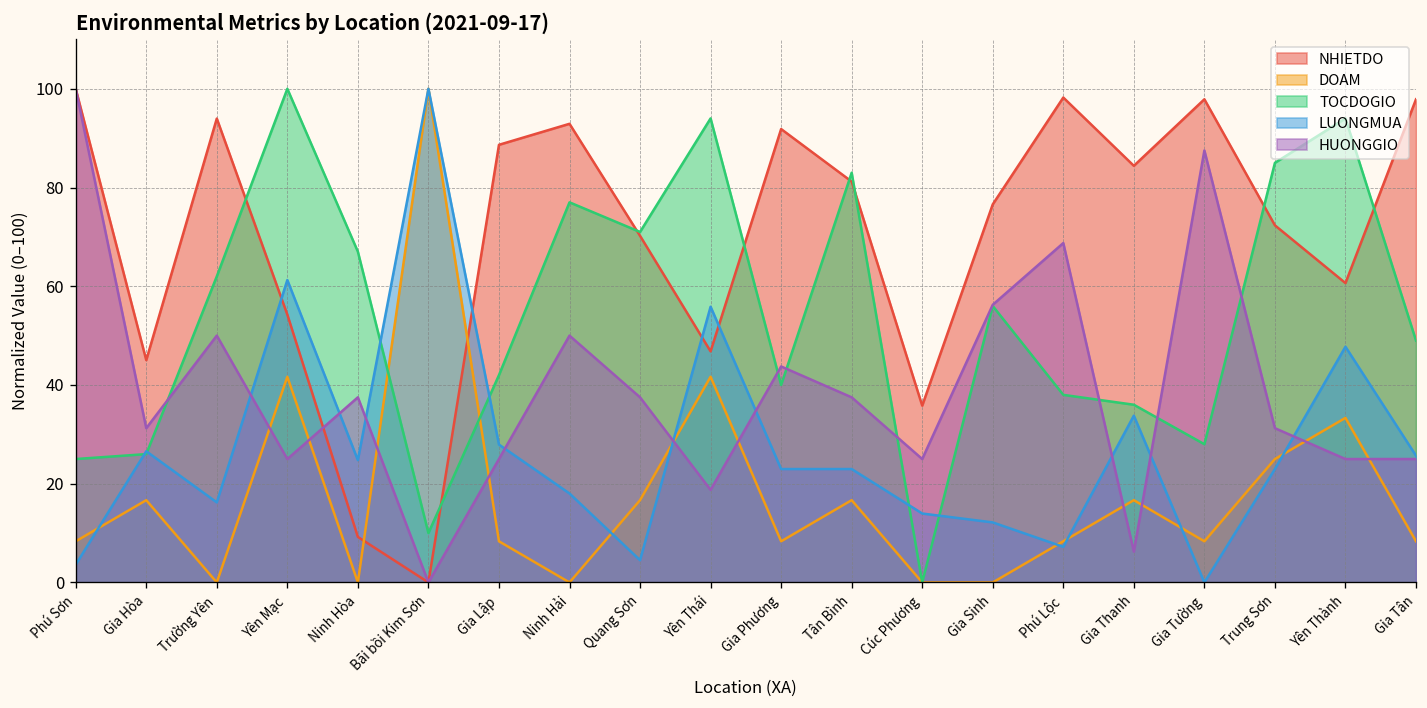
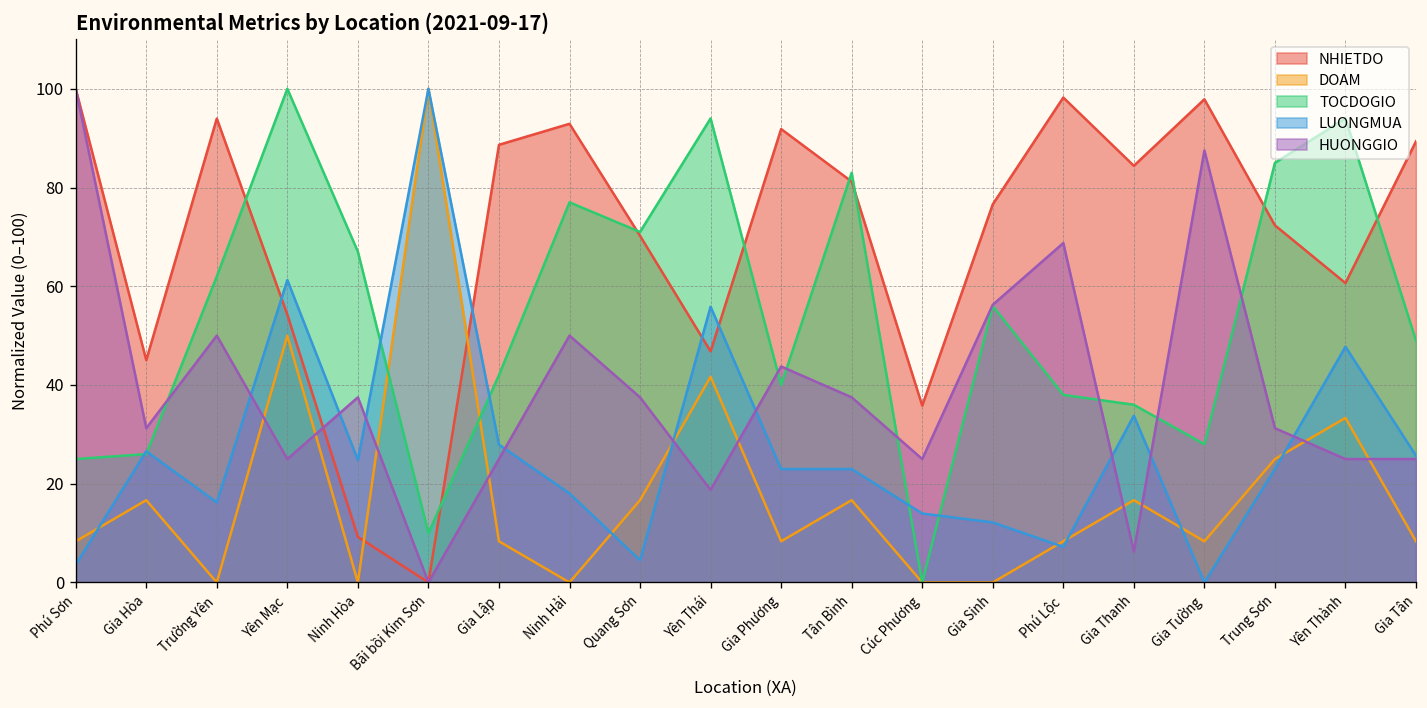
DOAM, Yên Mạc: 42 -> 50
NHIETDO, Gia Tân: 98 -> 89
